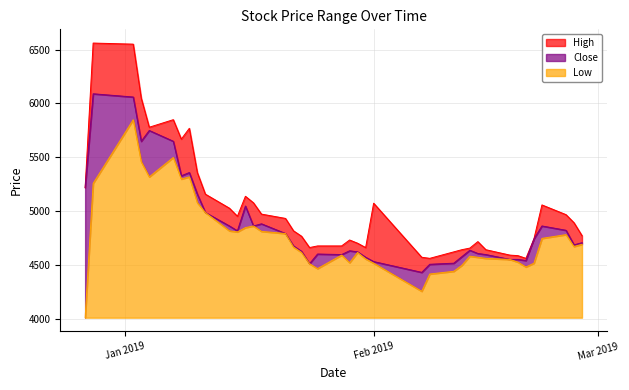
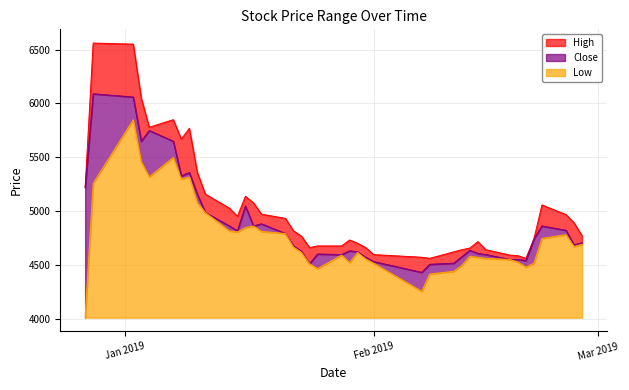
High, Feb 2019: 5080 -> 4600
